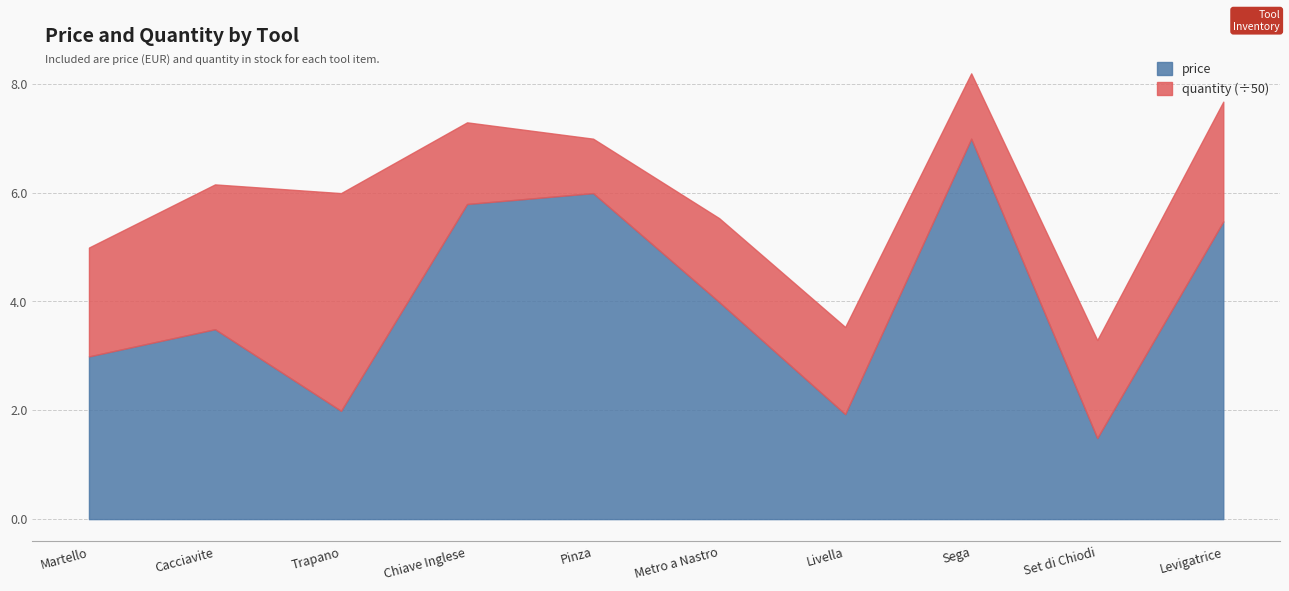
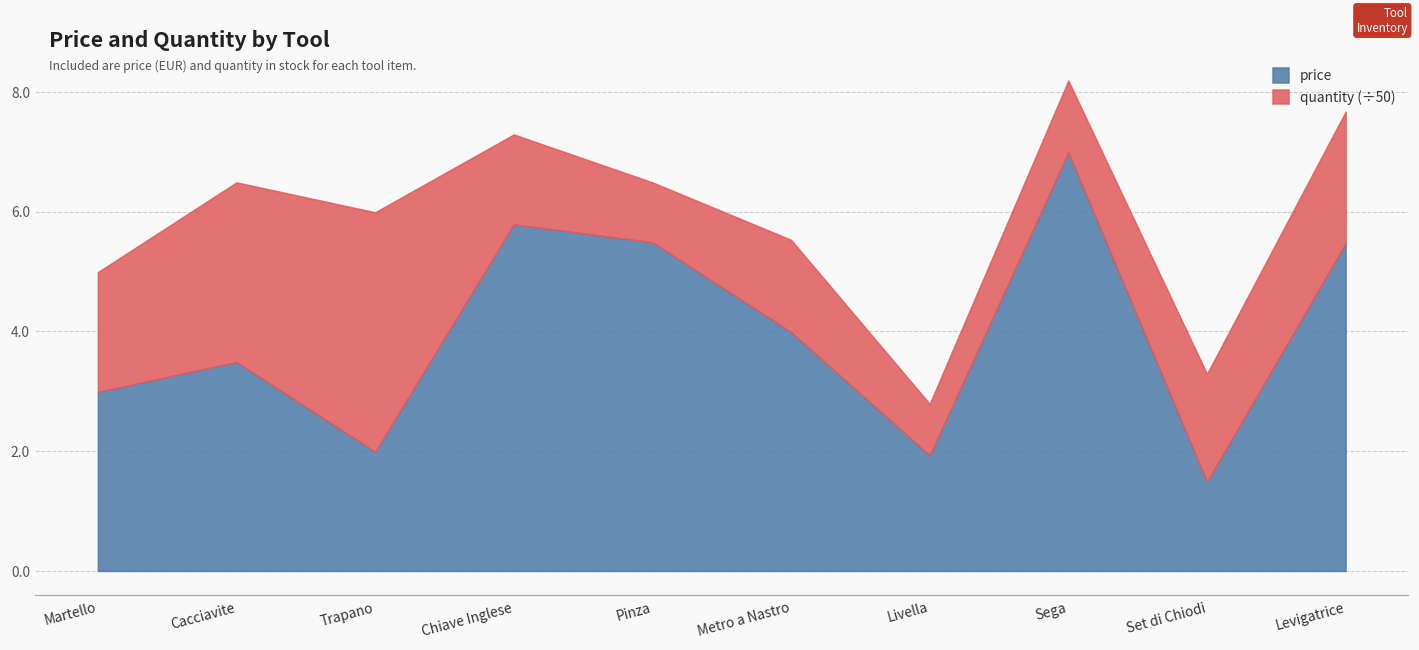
quantity (÷50), Cacciavite: 2.7 -> 3.0
price, Pinza: 6.0 -> 5.5
quantity (÷50), Livella: 1.6 -> 0.9
